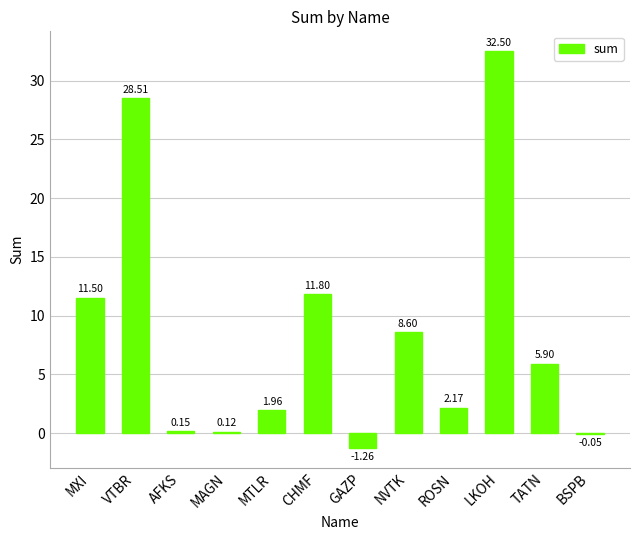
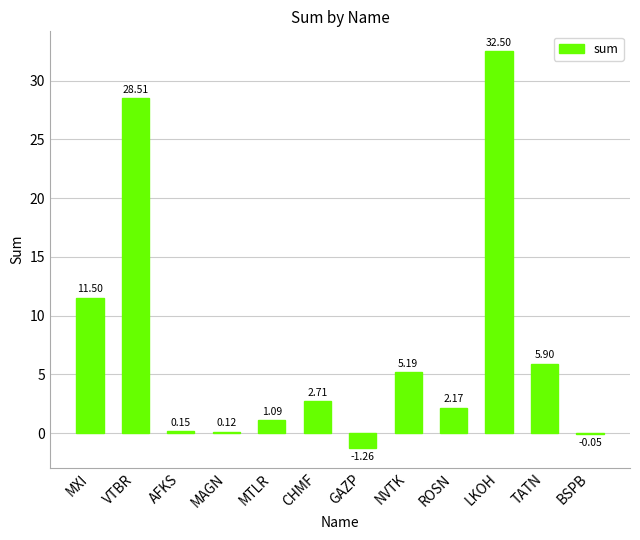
MTLR: 1.96 -> 1.09
CHMF: 11.80 -> 2.71
NVTK: 8.60 -> 5.19
